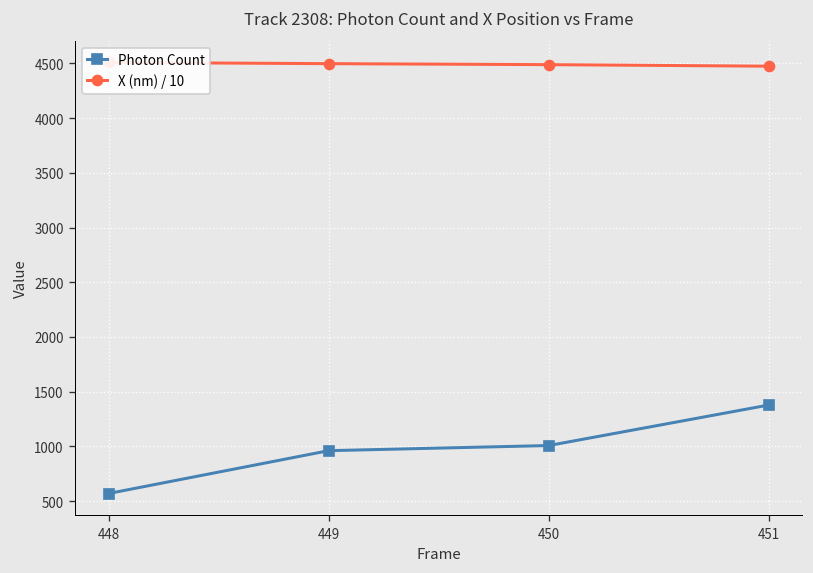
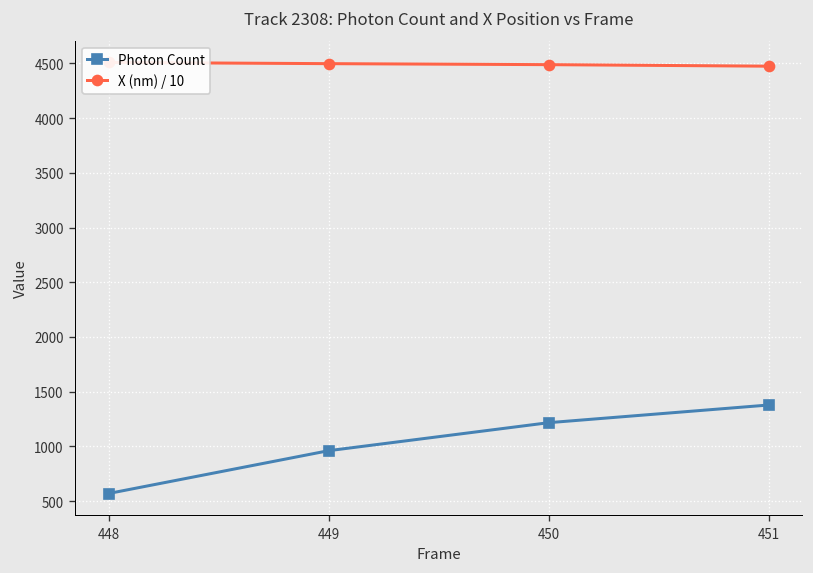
Photon Count, 450: 1000 -> 1200
